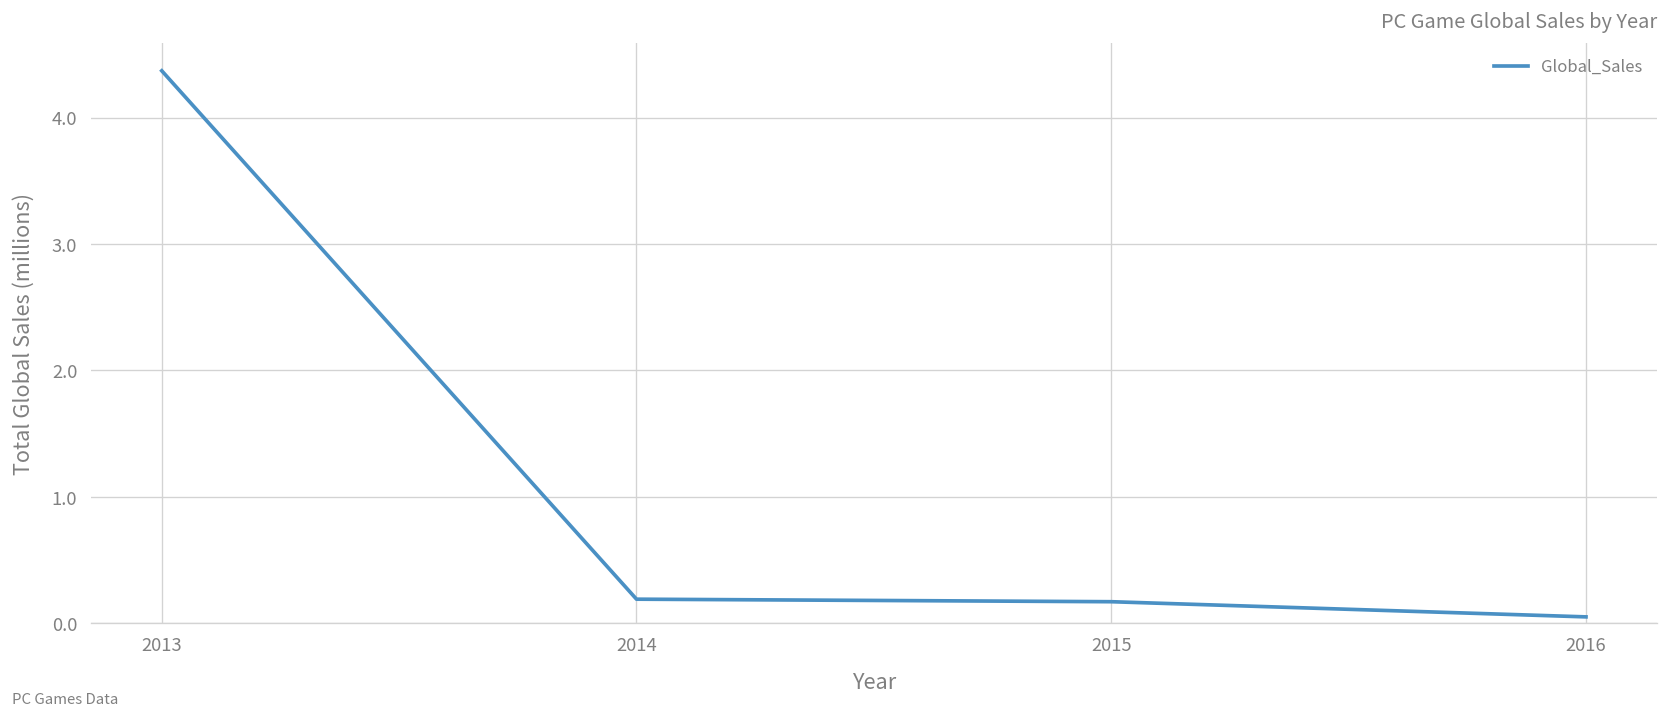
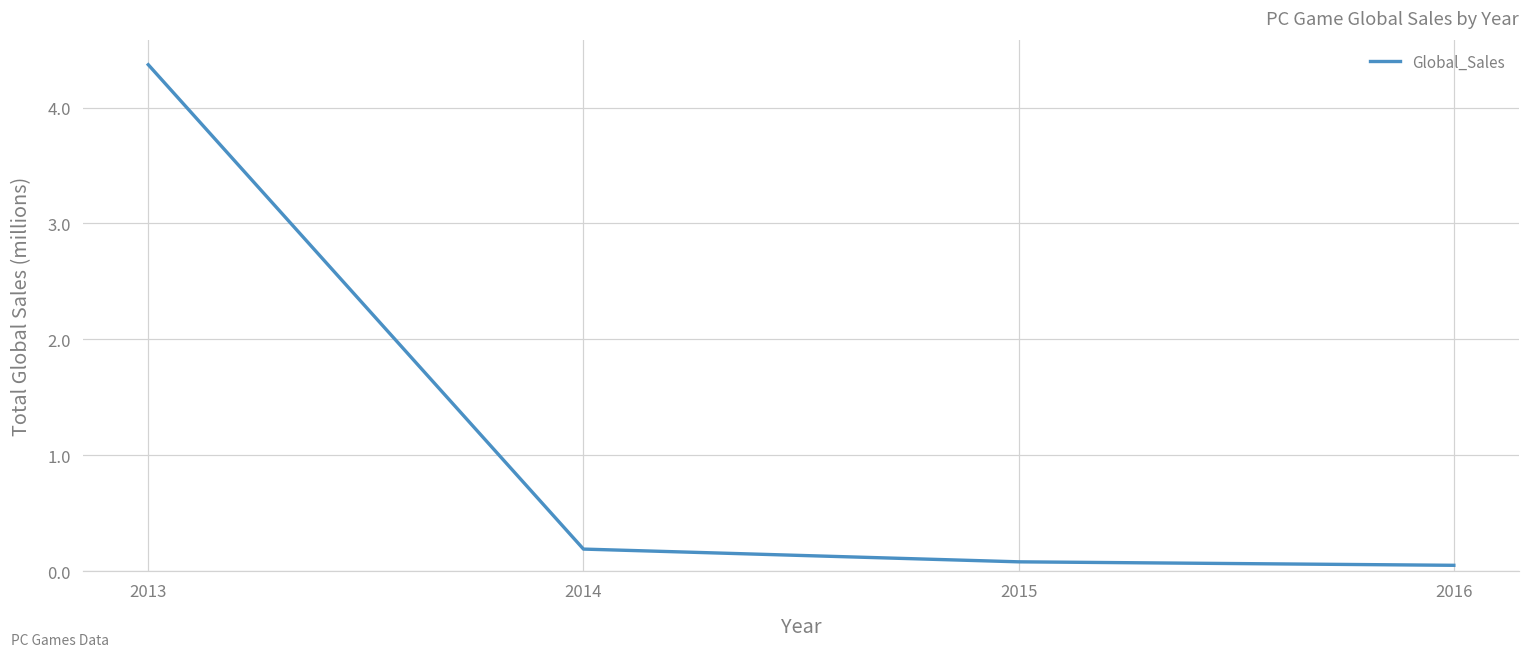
2015: 0.17 -> 0.08
